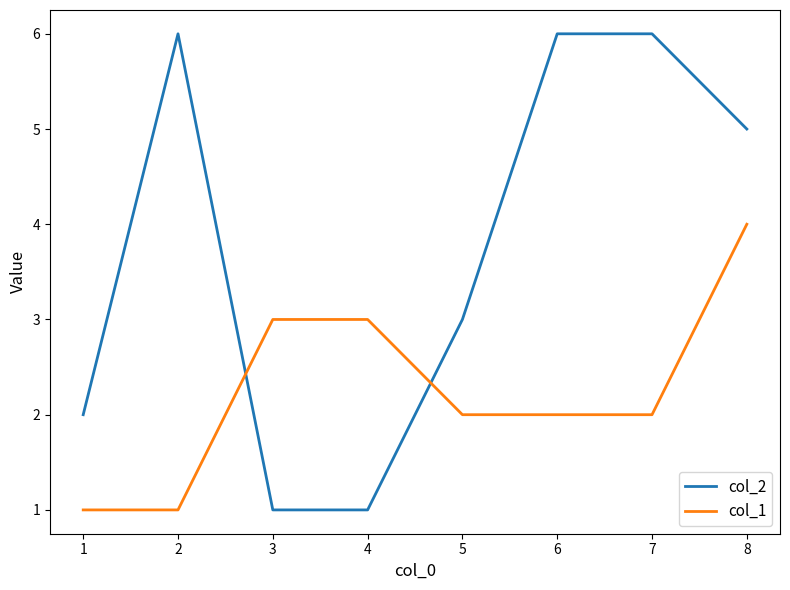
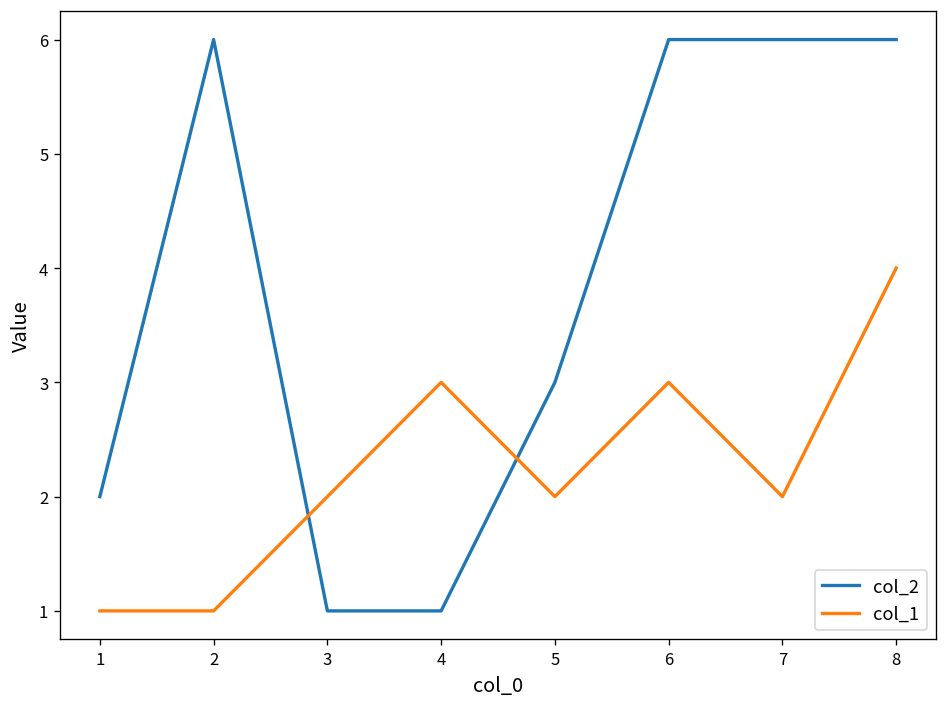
col_1, 3: 3 -> 2
col_1, 6: 2 -> 3
col_2, 8: 5 -> 6
